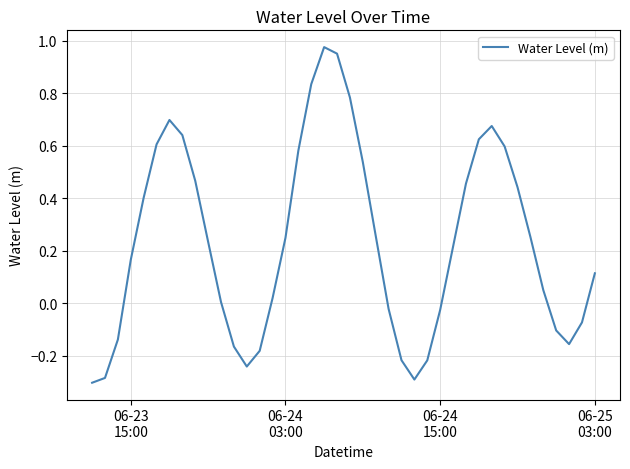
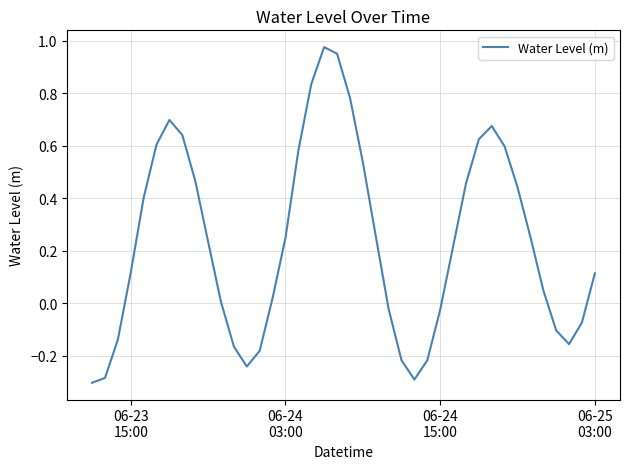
06-23 15:00: 0.17 -> 0.12
